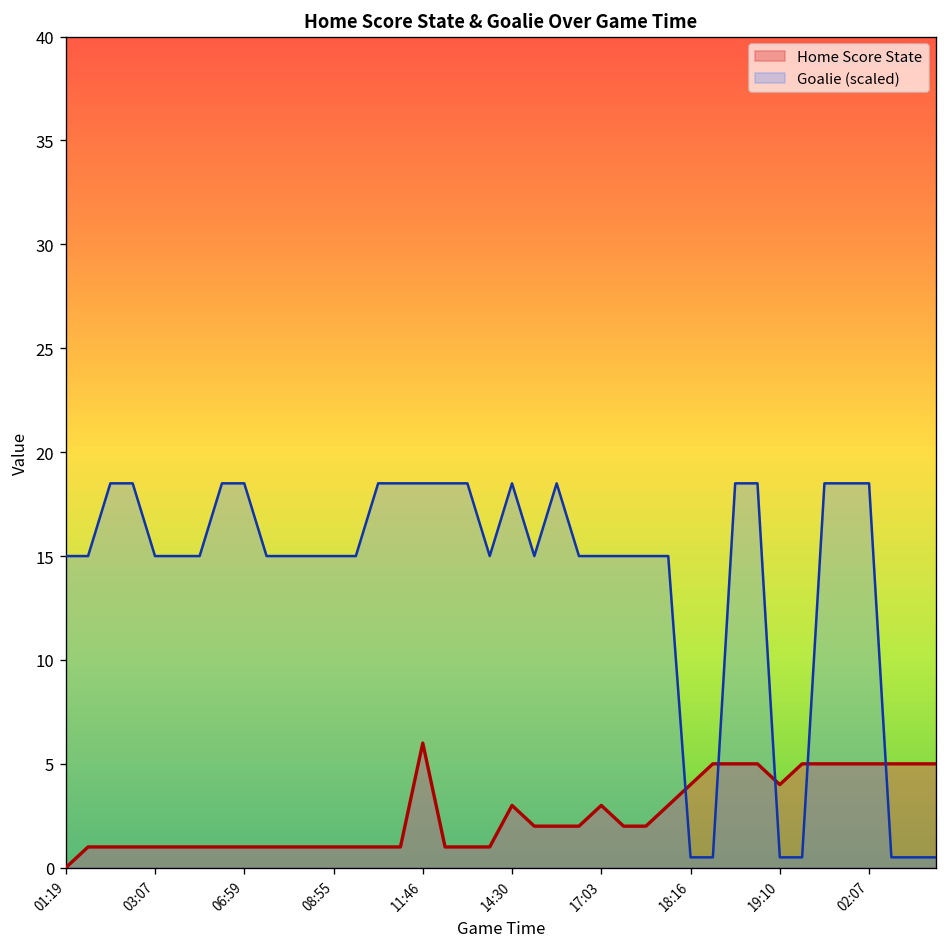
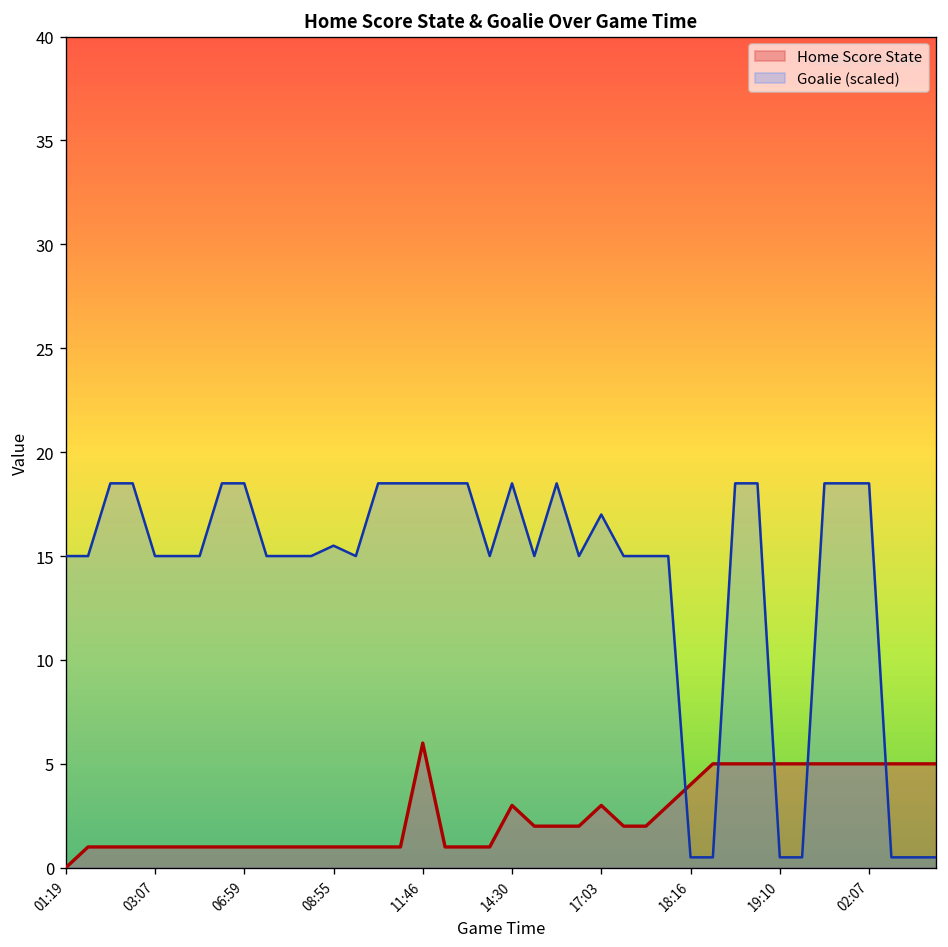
Goalie (scaled), 08:55: 15.0 -> 15.5
Goalie (scaled), 17:03: 15.0 -> 17.0
Home Score State, 19:10: 4 -> 5
